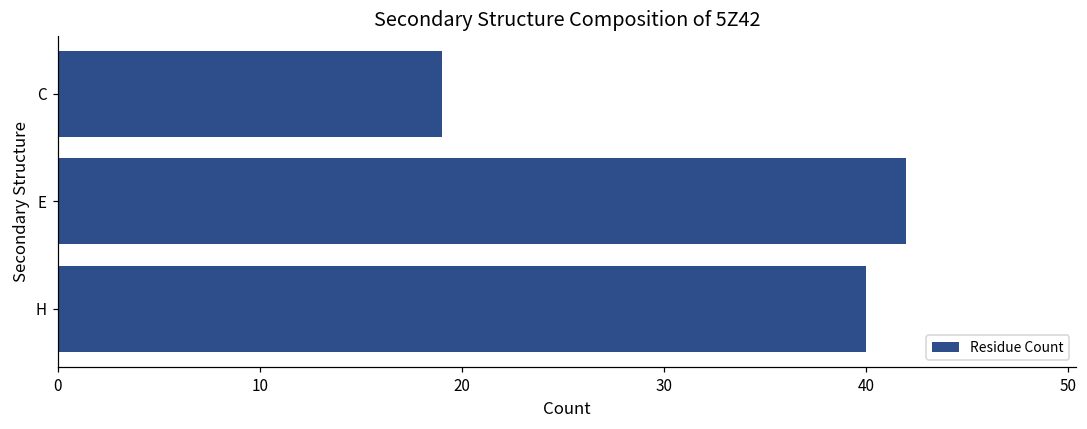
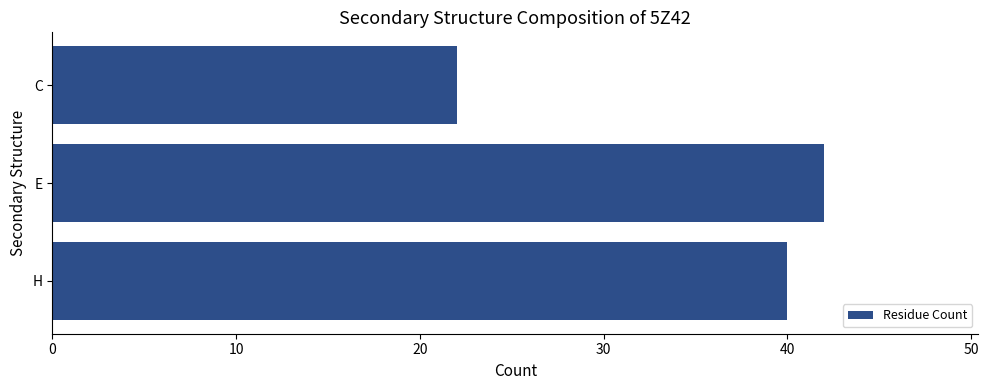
C: 19 -> 22
